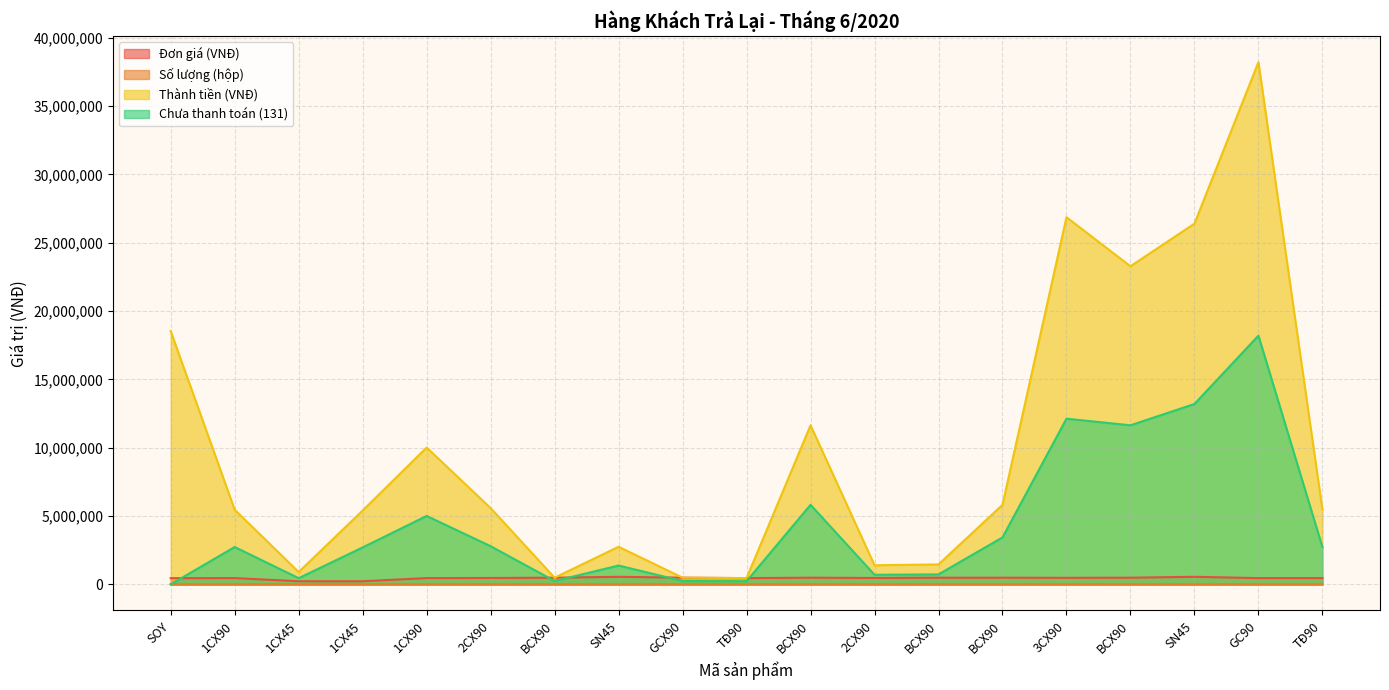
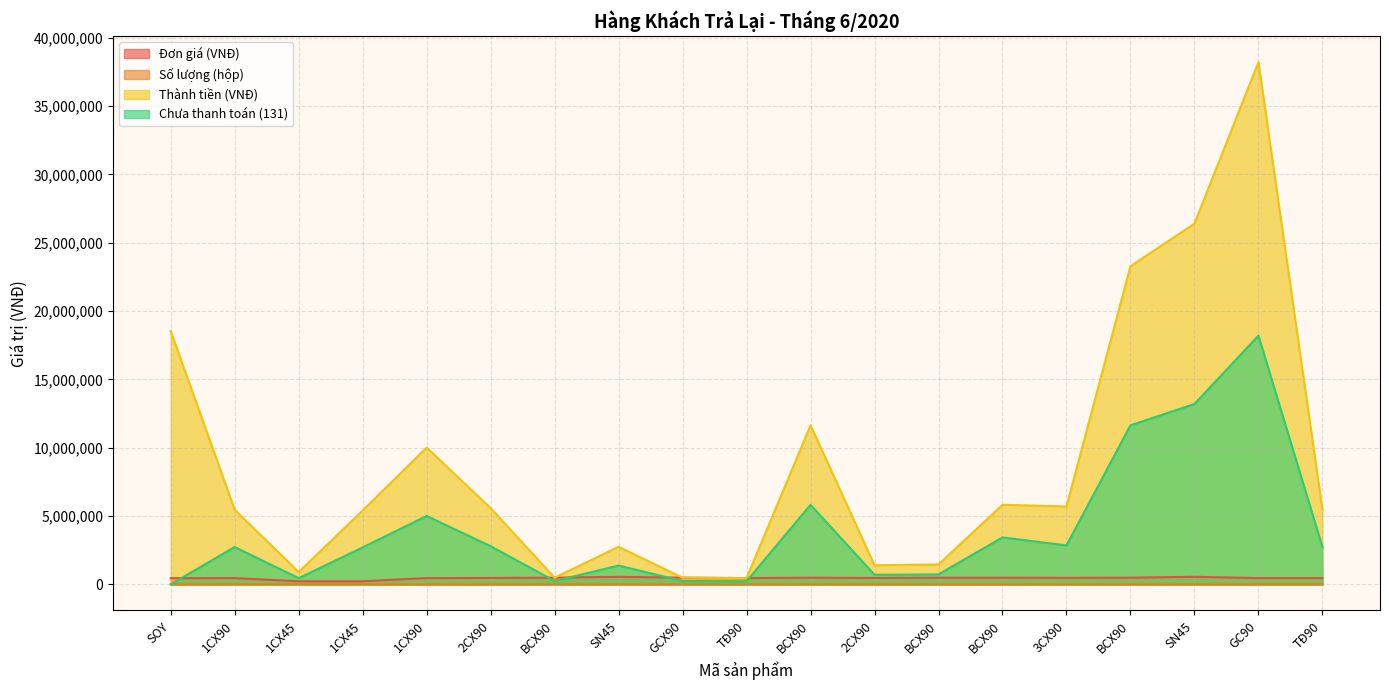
Thành tiền (VNĐ), 3CX90: 26,900,000 -> 5,700,000
Chưa thanh toán (131), 3CX90: 12,100,000 -> 2,900,000
